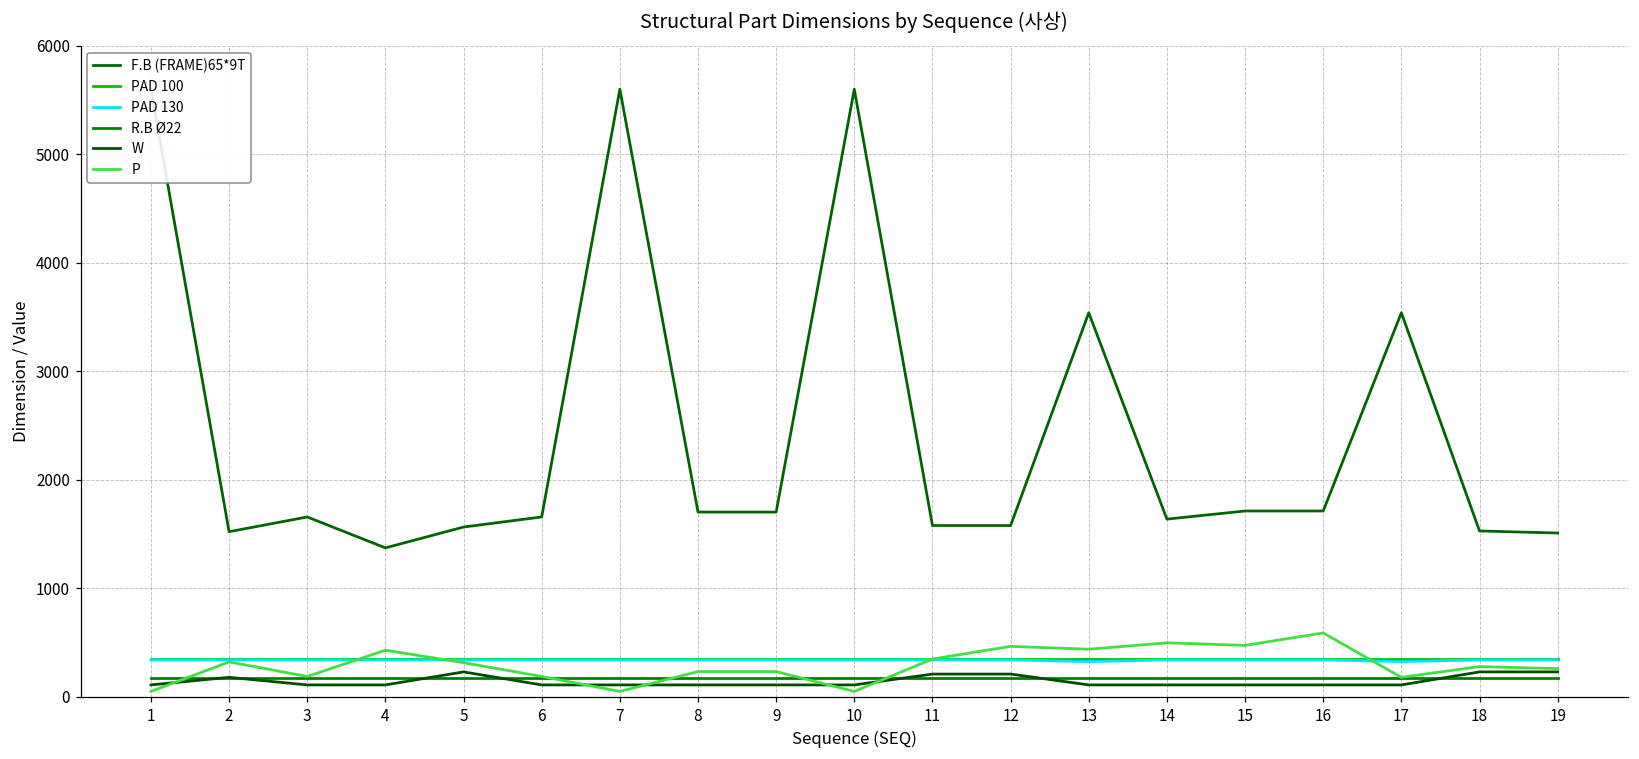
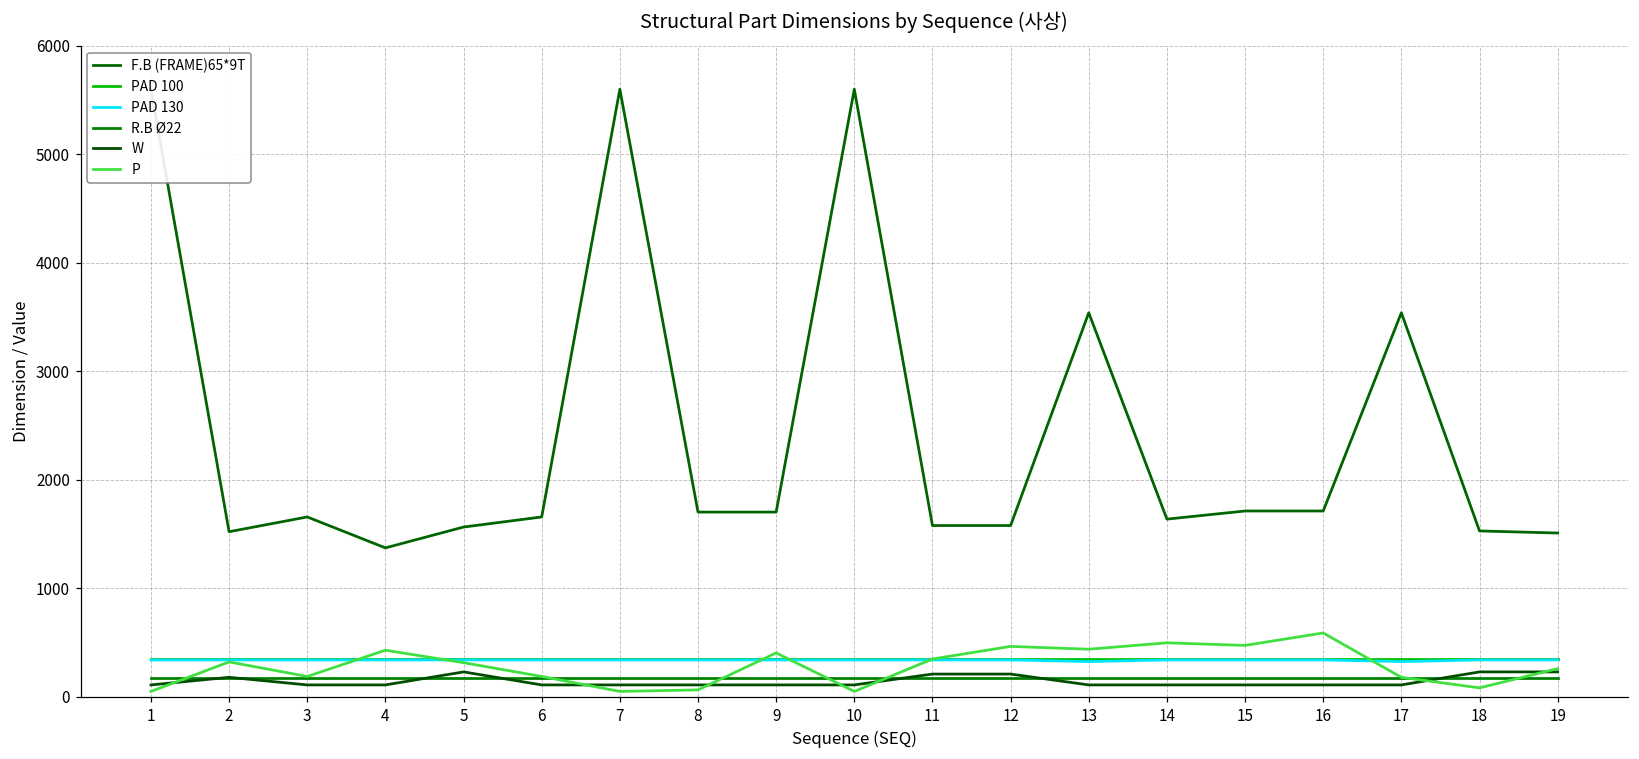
P, 8: 200 -> 100
P, 9: 200 -> 400
P, 18: 300 -> 100
